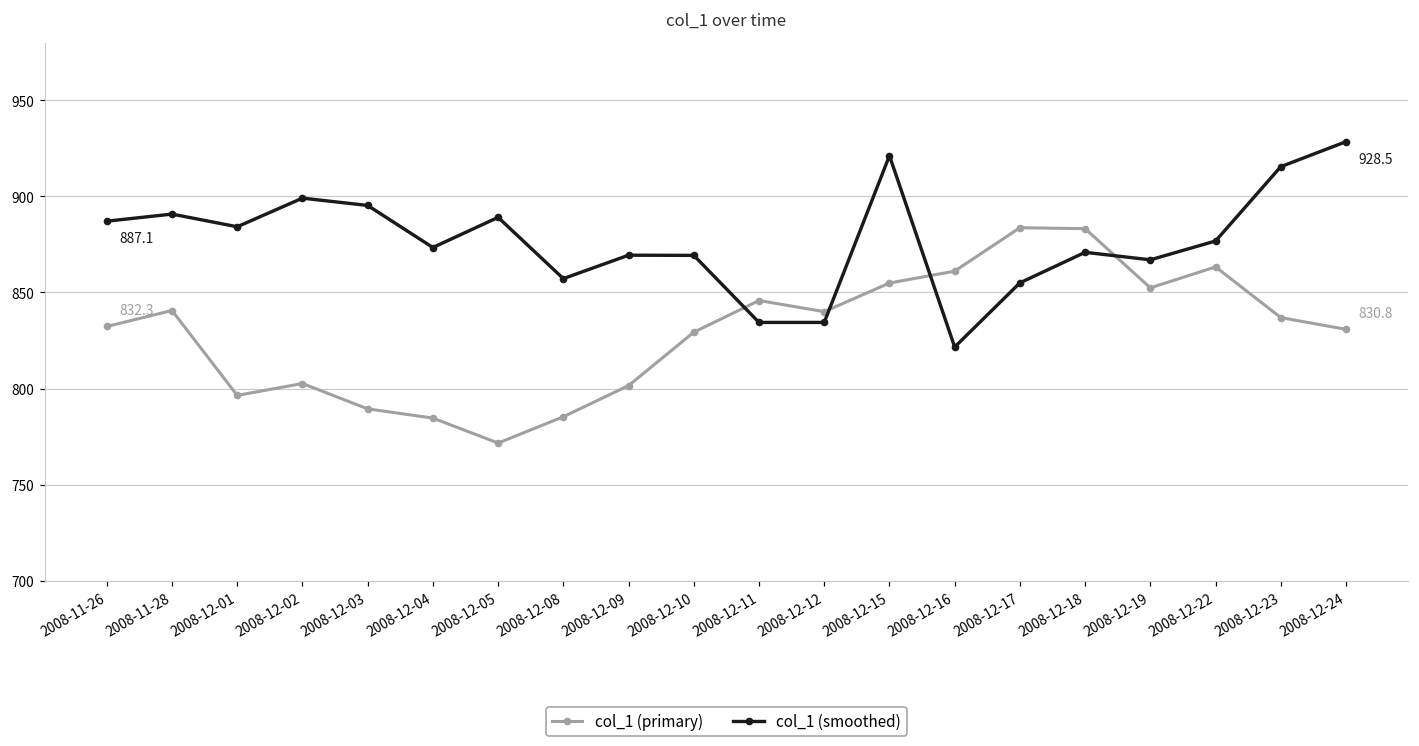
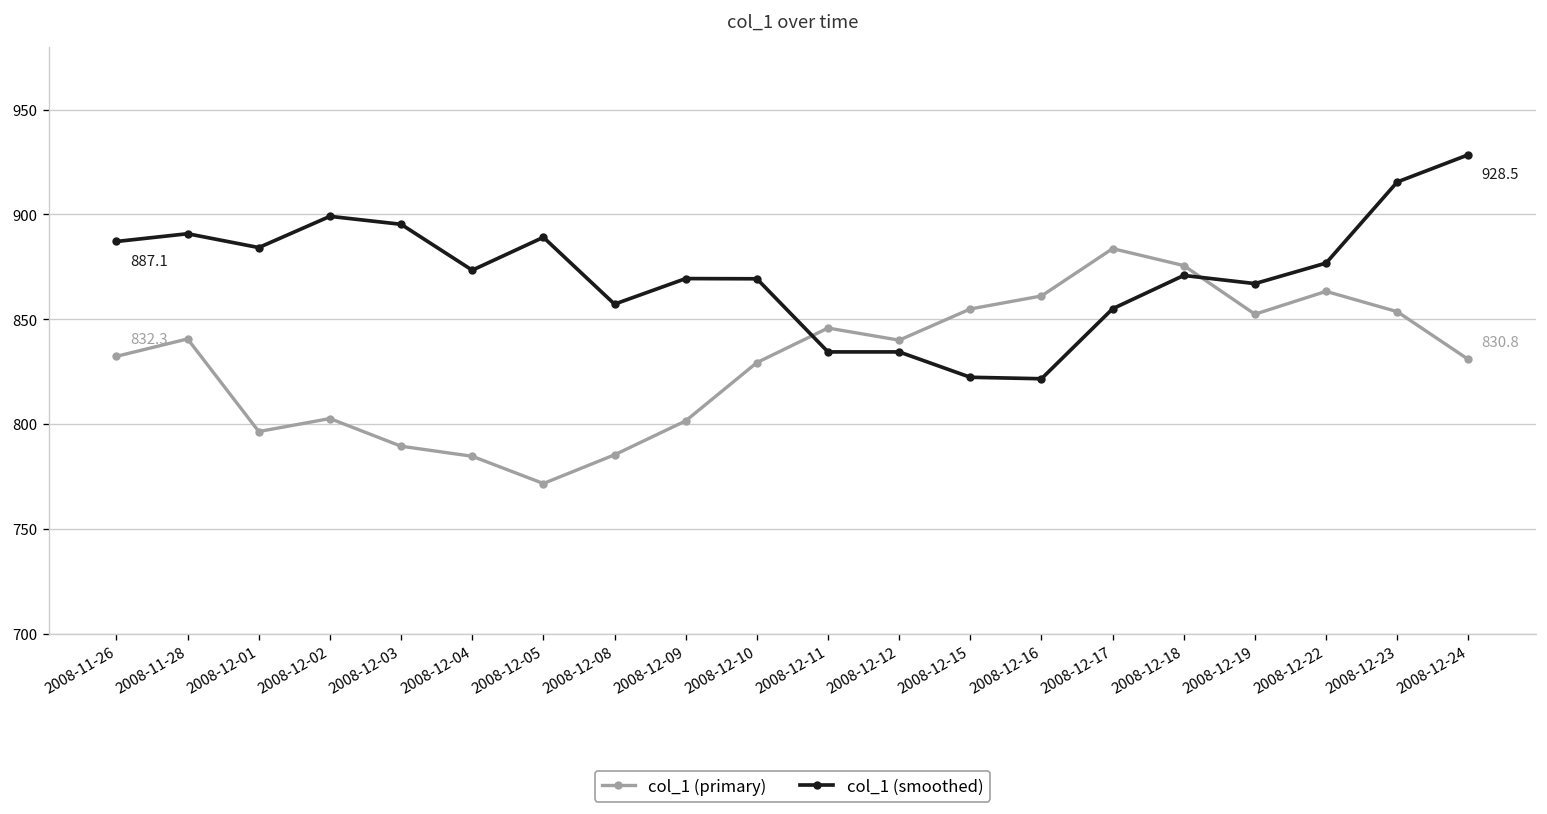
col_1 (smoothed), 2008-12-15: 921 -> 822
col_1 (primary), 2008-12-18: 883 -> 876
col_1 (primary), 2008-12-23: 837 -> 854
